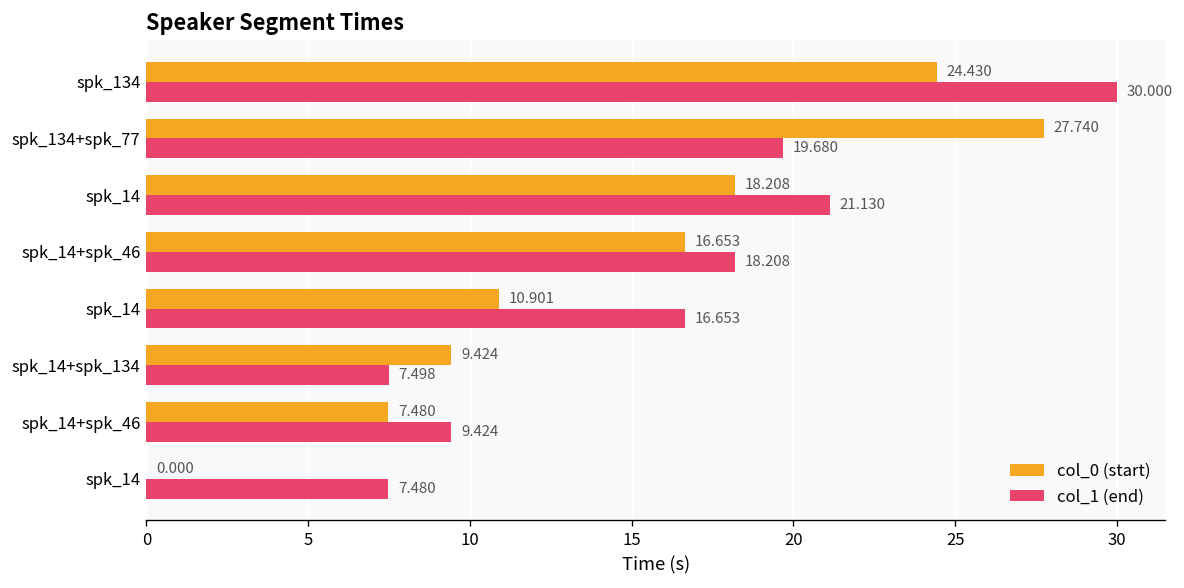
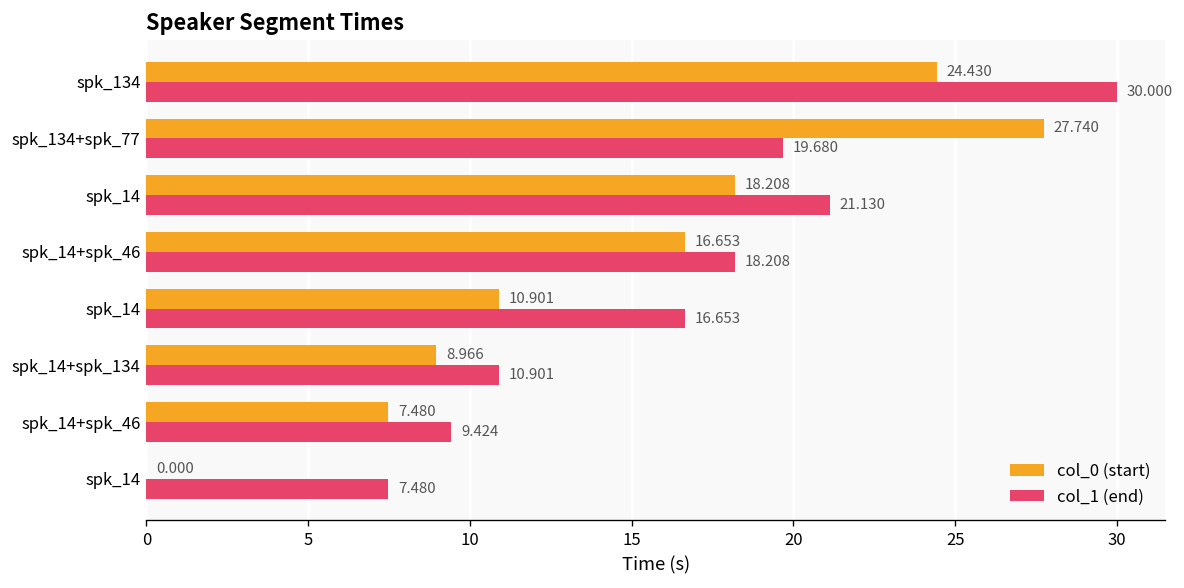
col_0 (start), spk_14+spk_134: 9.424 -> 8.966
col_1 (end), spk_14+spk_134: 7.498 -> 10.901
